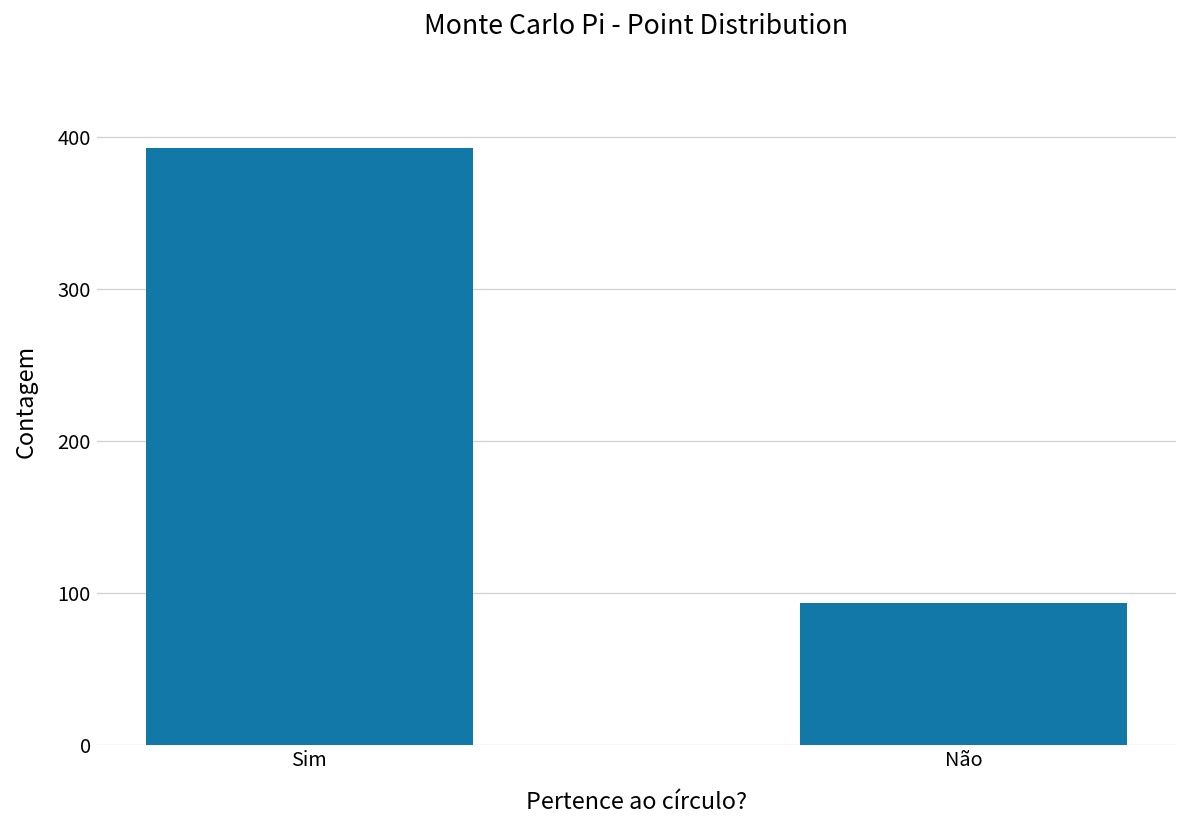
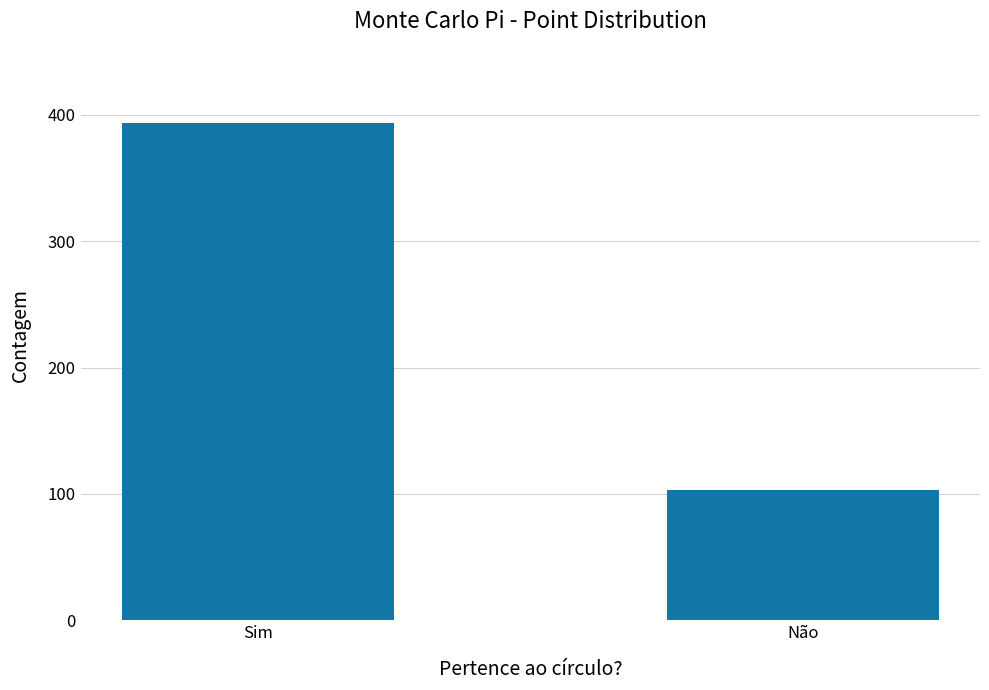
Não: 93 -> 103
